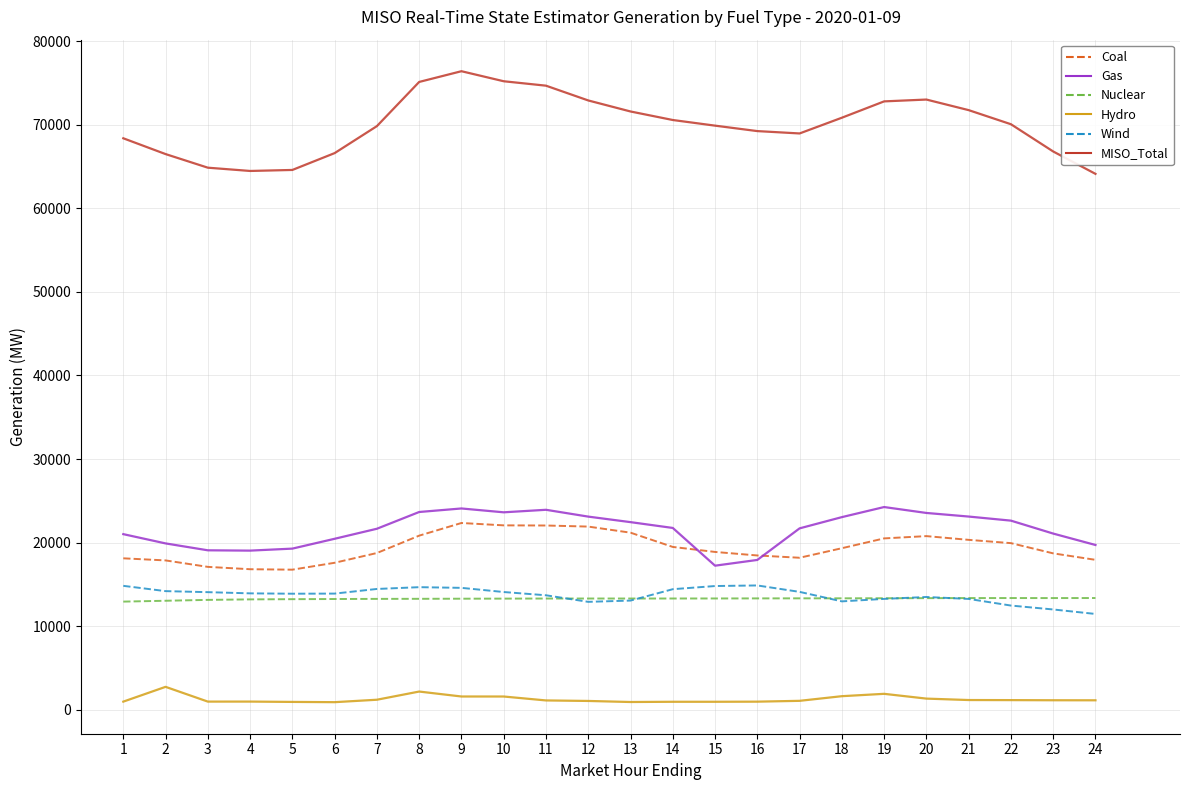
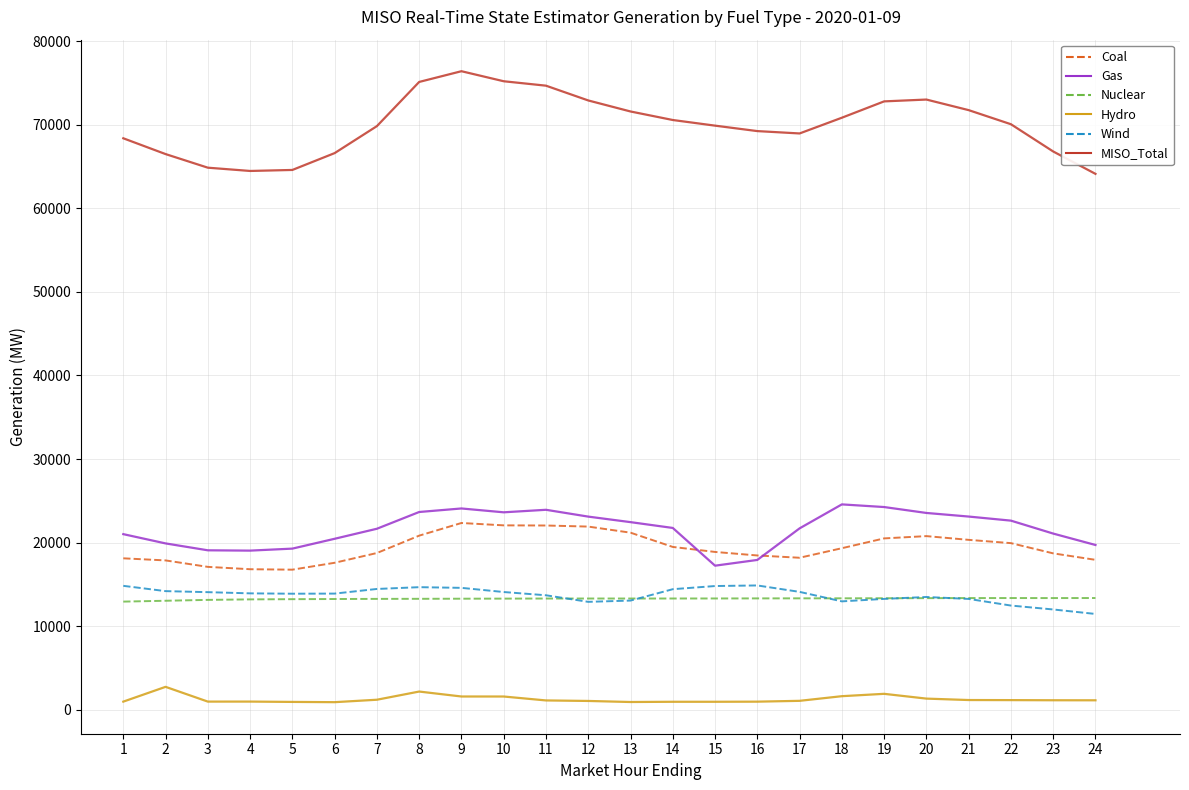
Gas, 18: 23000 -> 25000
